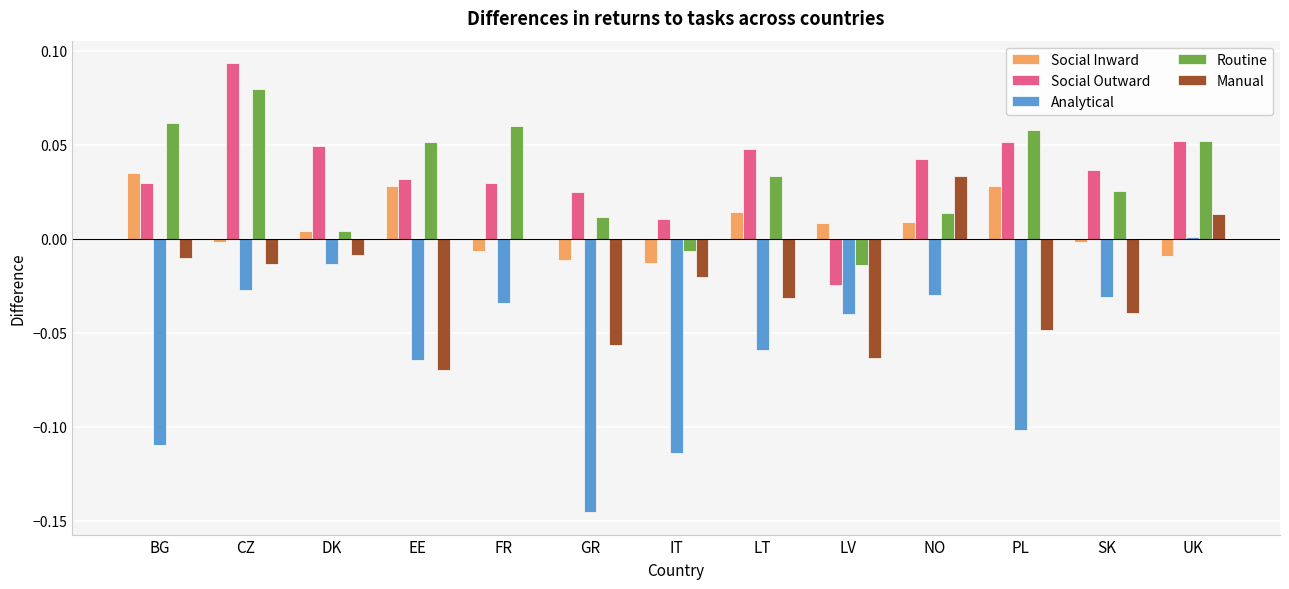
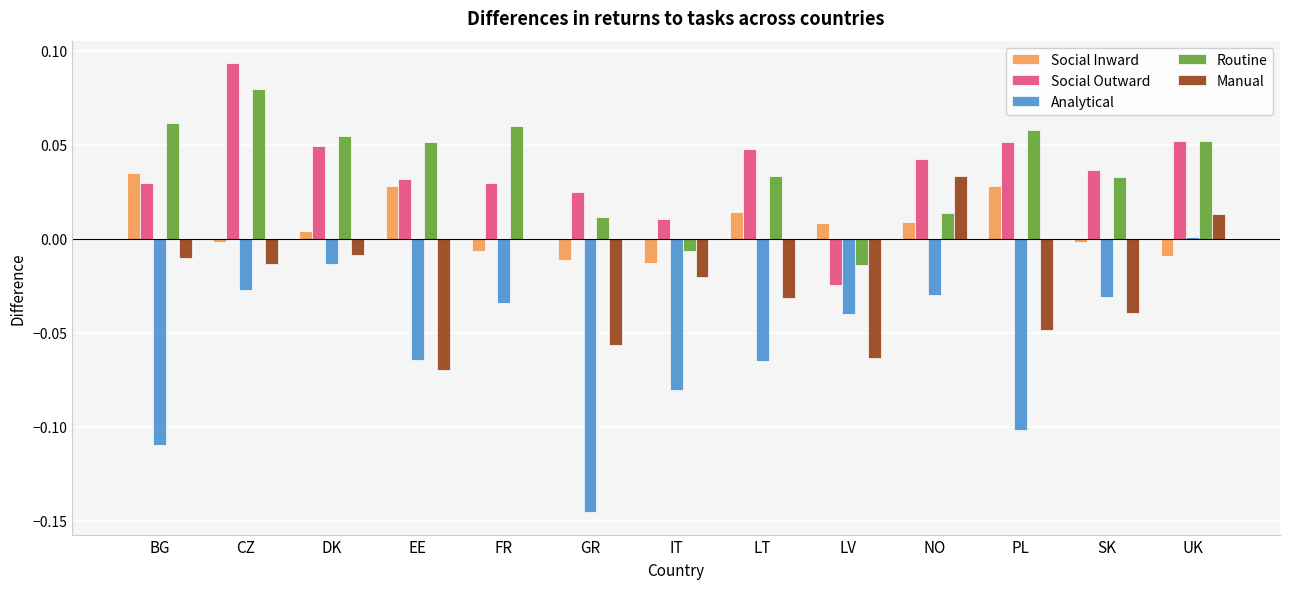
Routine, DK: 0.004 -> 0.055
Analytical, IT: -0.114 -> -0.081
Analytical, LT: -0.059 -> -0.065
Routine, SK: 0.025 -> 0.033
